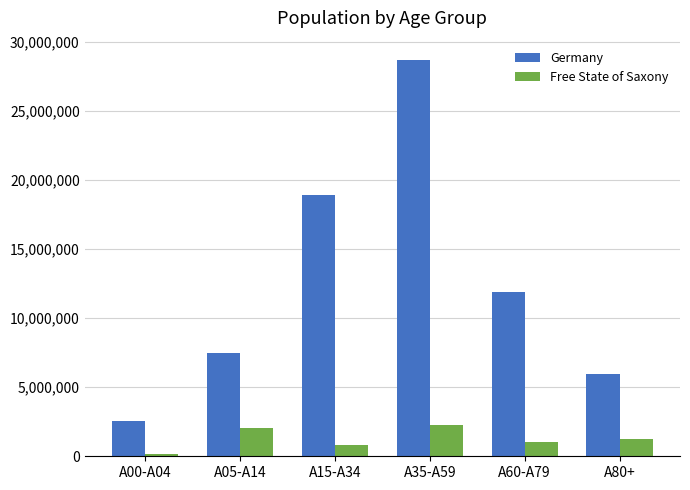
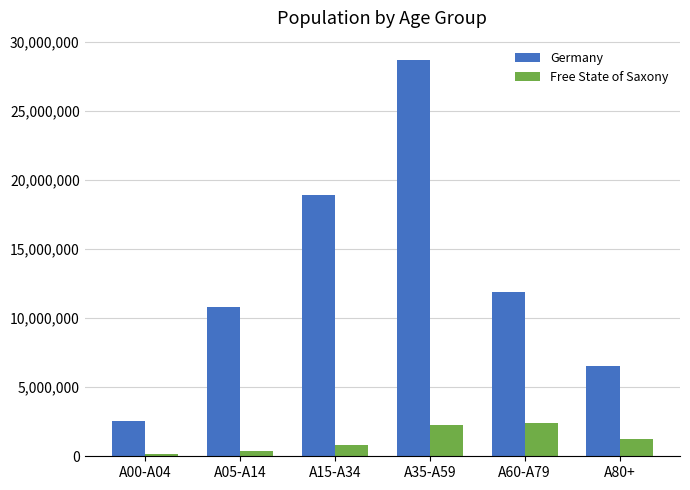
Germany, A05-A14: 7,500,000 -> 10,800,000
Free State of Saxony, A05-A14: 2,000,000 -> 400,000
Free State of Saxony, A60-A79: 1,000,000 -> 2,400,000
Germany, A80+: 5,900,000 -> 6,500,000
